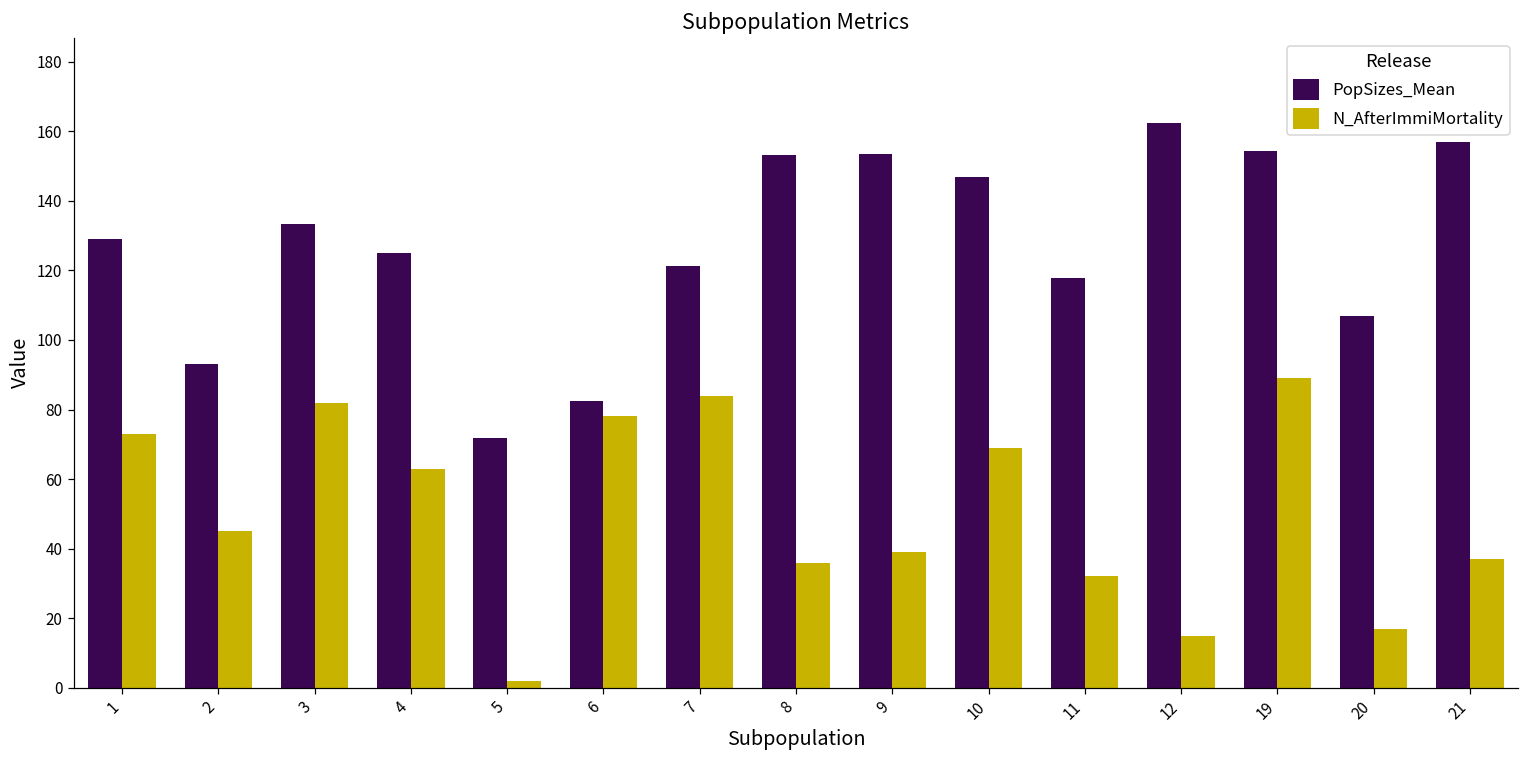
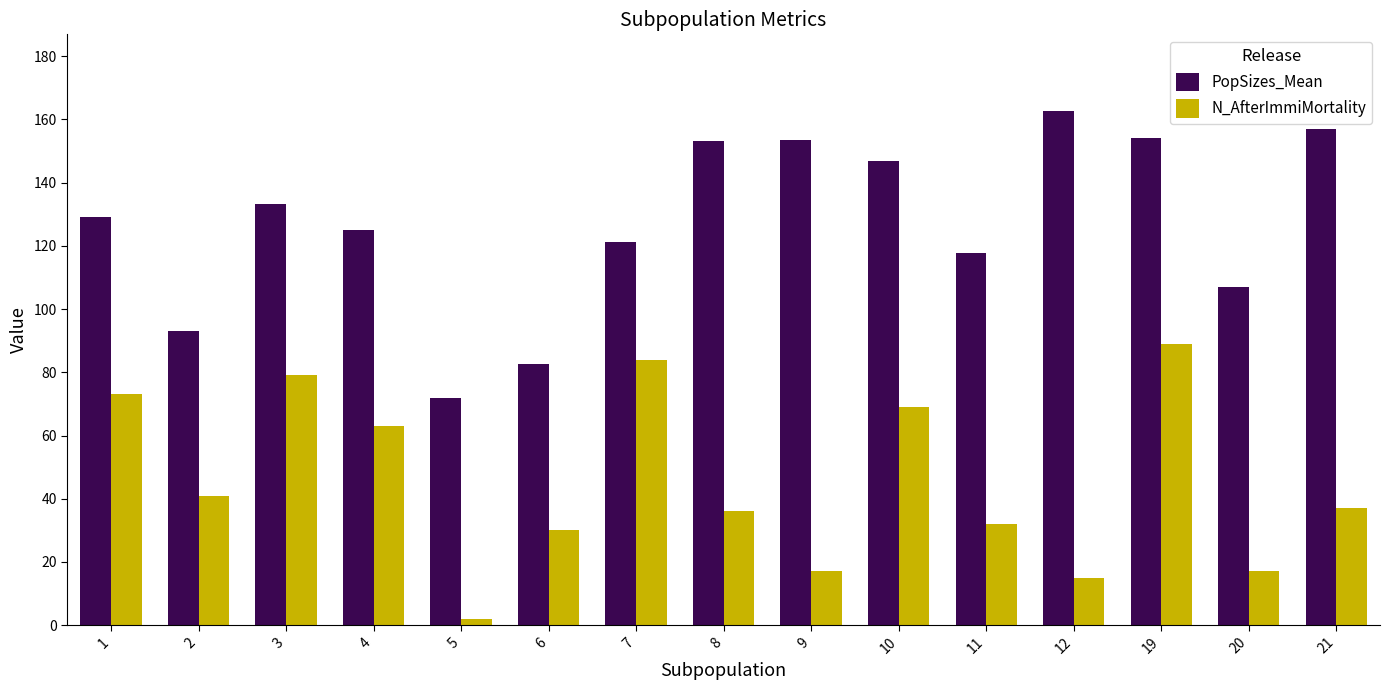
N_AfterImmiMortality, 2: 45 -> 41
N_AfterImmiMortality, 3: 82 -> 79
N_AfterImmiMortality, 6: 78 -> 30
N_AfterImmiMortality, 9: 39 -> 17
